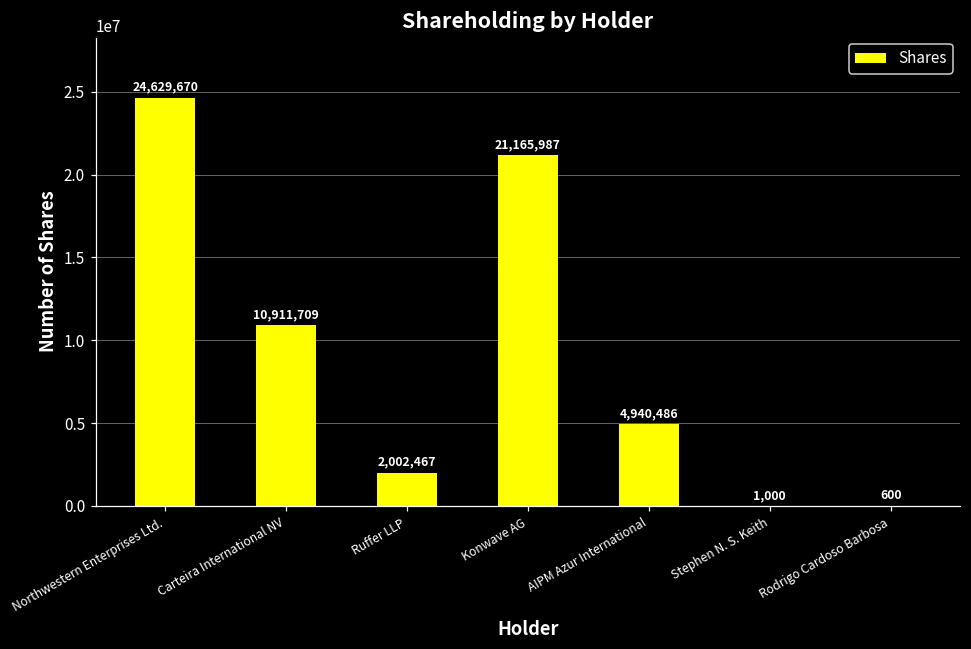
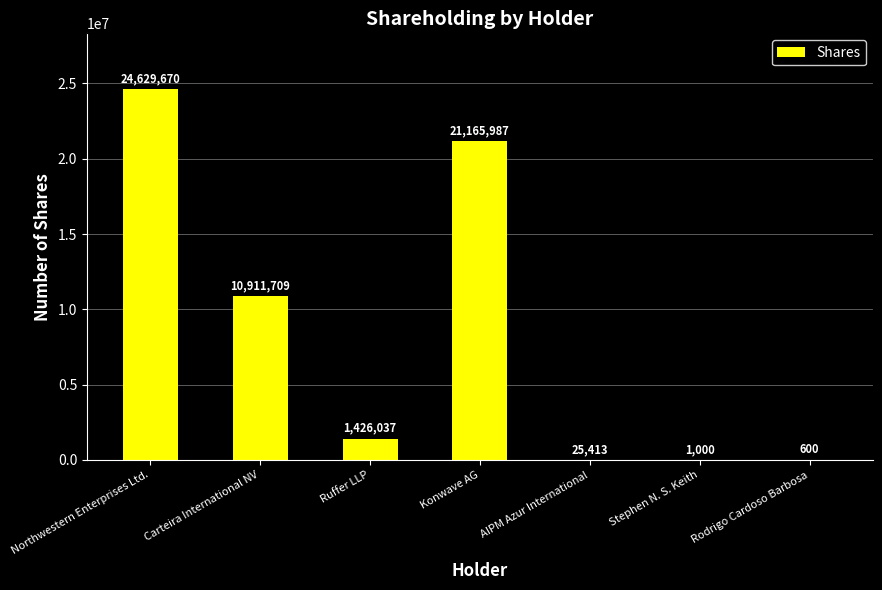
Ruffer LLP: 2,002,467 -> 1,426,037
AIPM Azur International: 4,940,486 -> 25,413
